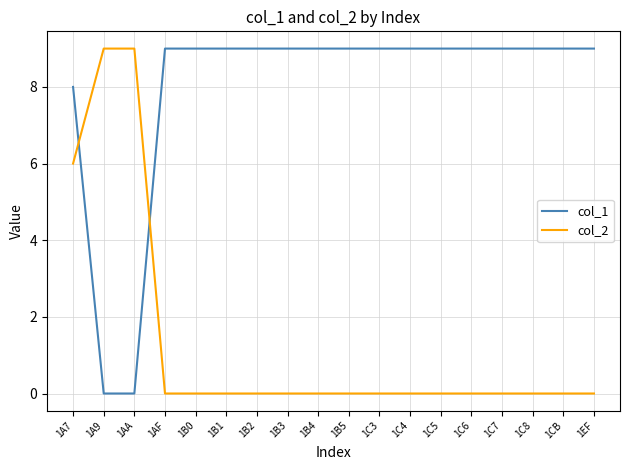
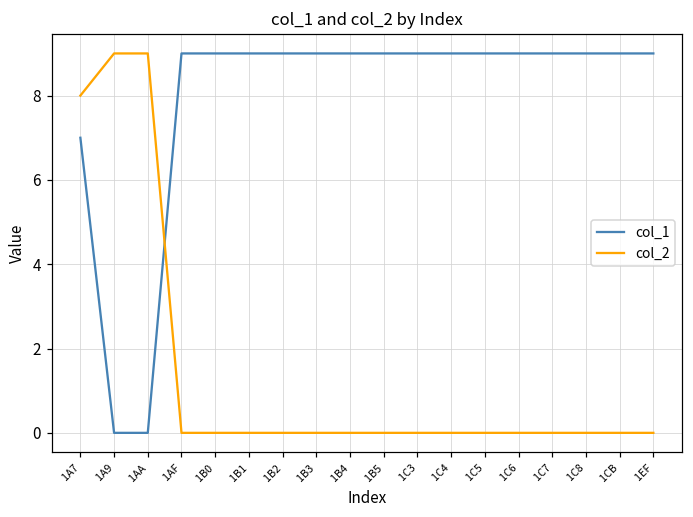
col_1, 1A7: 8 -> 7
col_2, 1A7: 6 -> 8
